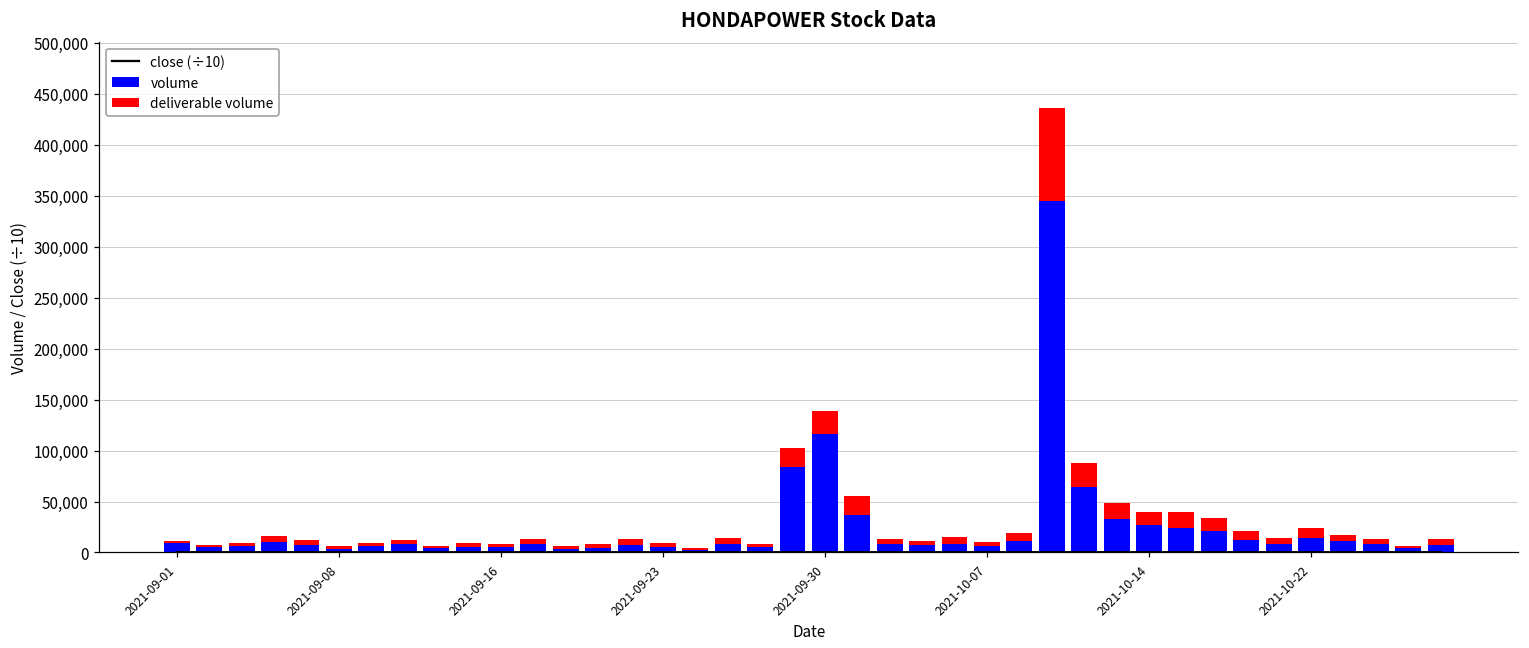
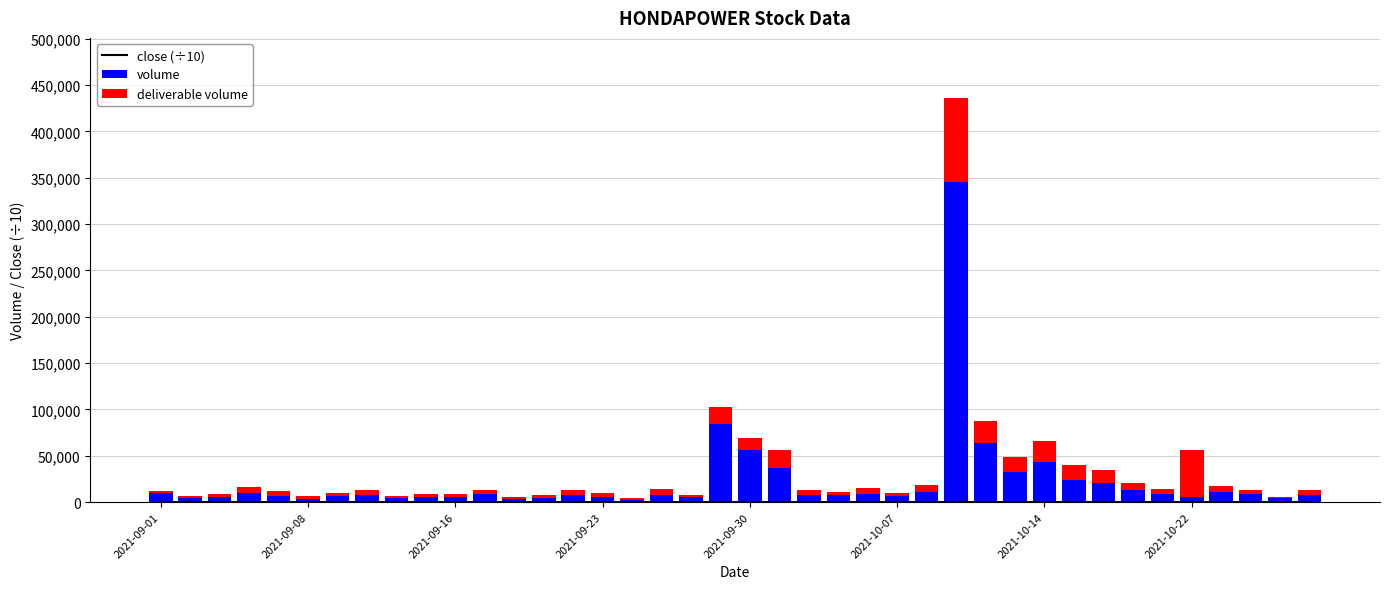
volume, 2021-09-30: 120,000 -> 60,000
deliverable volume, 2021-09-30: 20,000 -> 10,000
volume, 2021-10-14: 30,000 -> 40,000
deliverable volume, 2021-10-14: 10,000 -> 20,000
volume, 2021-10-22: 14,000 -> 5,000
deliverable volume, 2021-10-22: 10,000 -> 50,000
